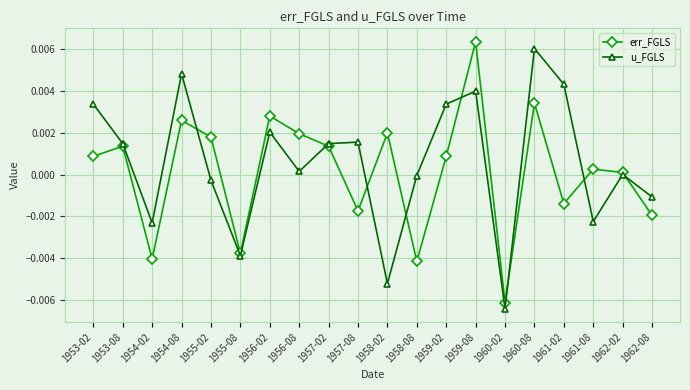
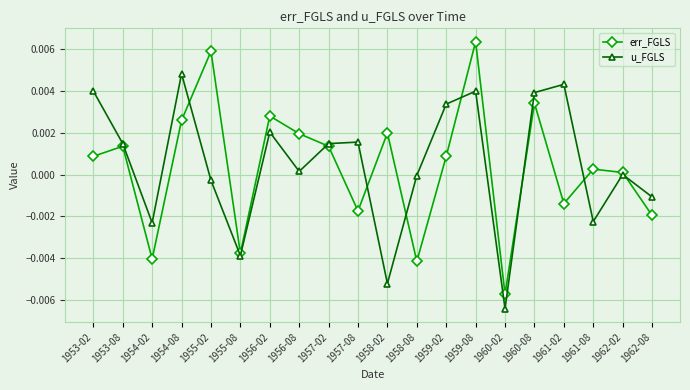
u_FGLS, 1953-02: 0.0034 -> 0.0040
err_FGLS, 1955-02: 0.0018 -> 0.0059
err_FGLS, 1960-02: -0.0061 -> -0.0057
u_FGLS, 1960-08: 0.0060 -> 0.0039
